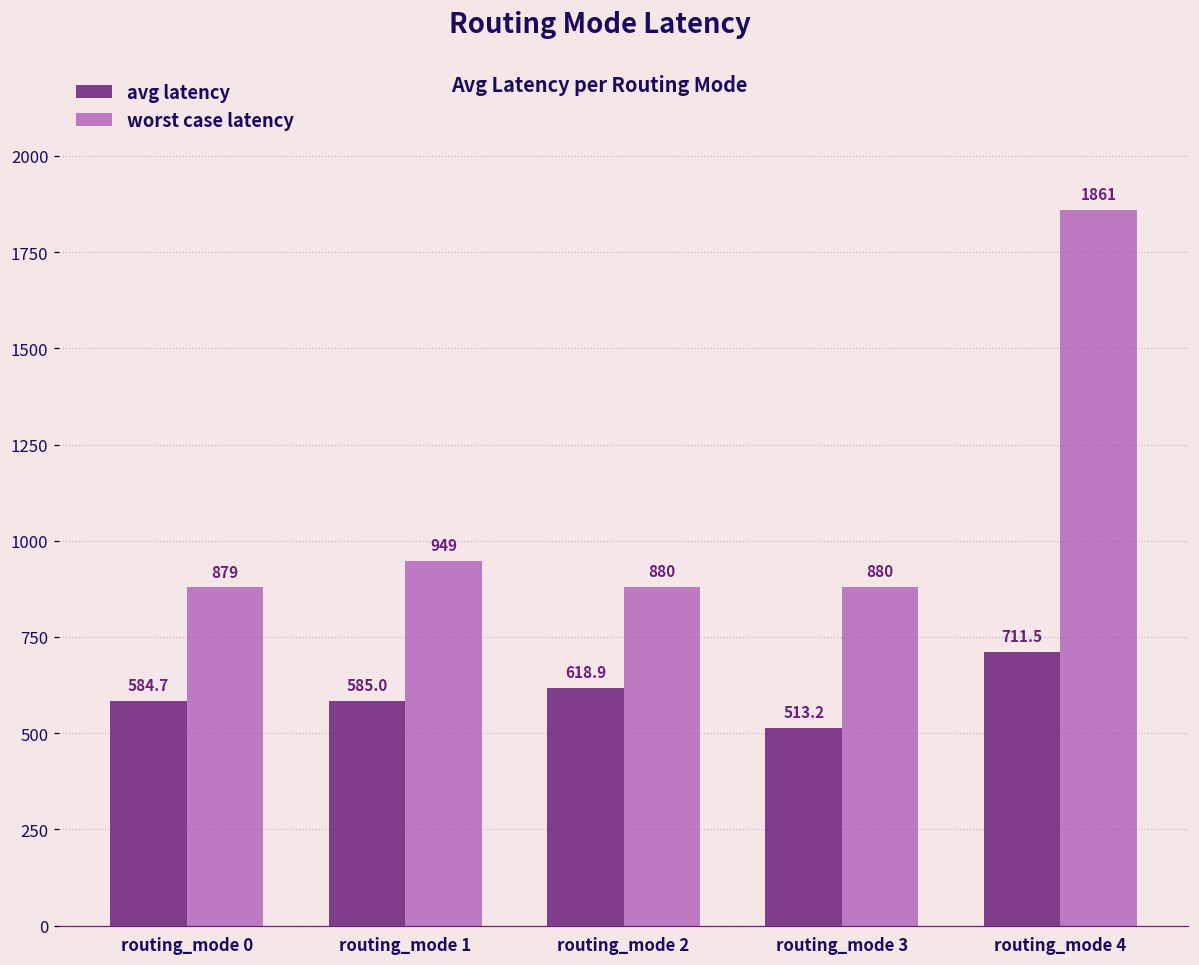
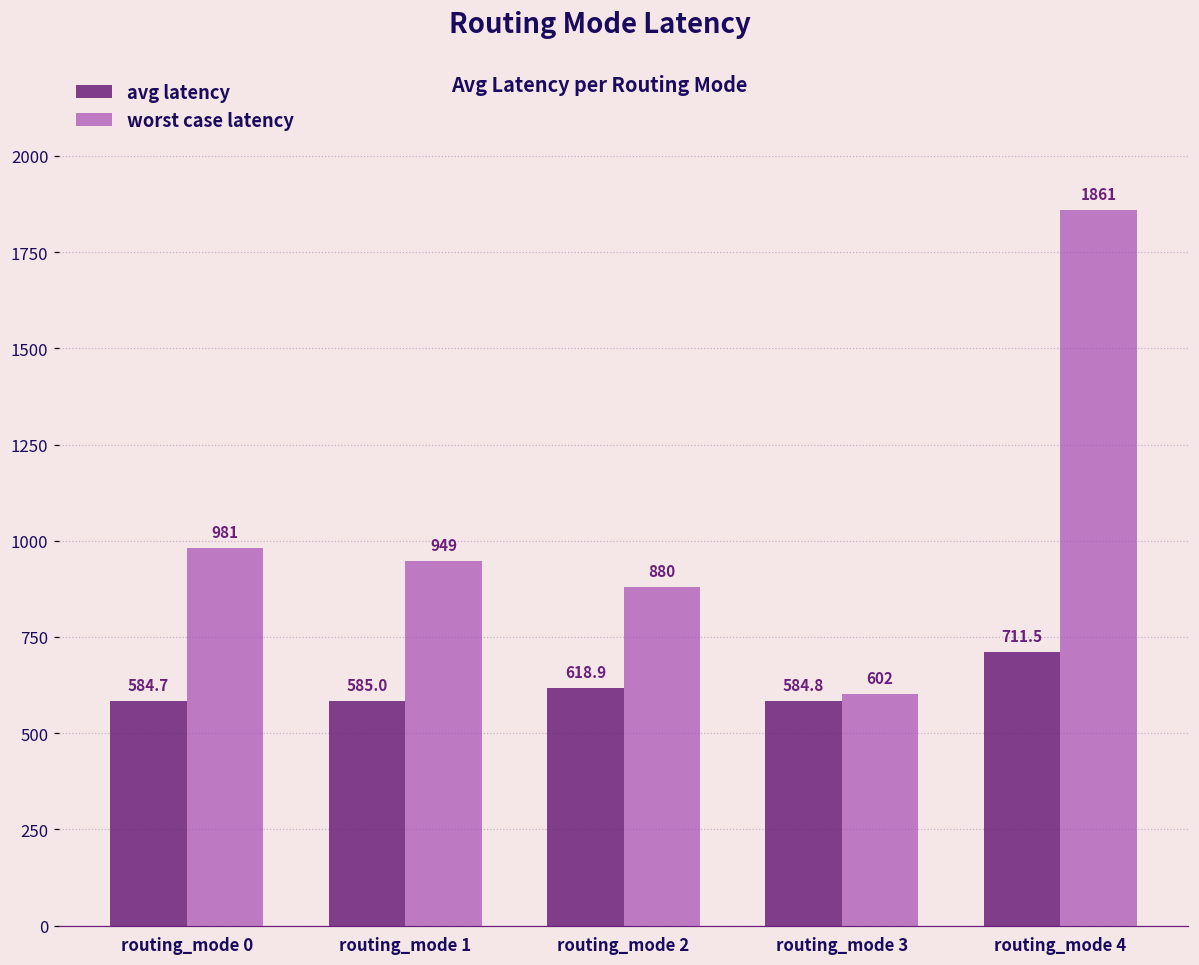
worst case latency, routing_mode 0: 879 -> 981
avg latency, routing_mode 3: 513.2 -> 584.8
worst case latency, routing_mode 3: 880 -> 602
